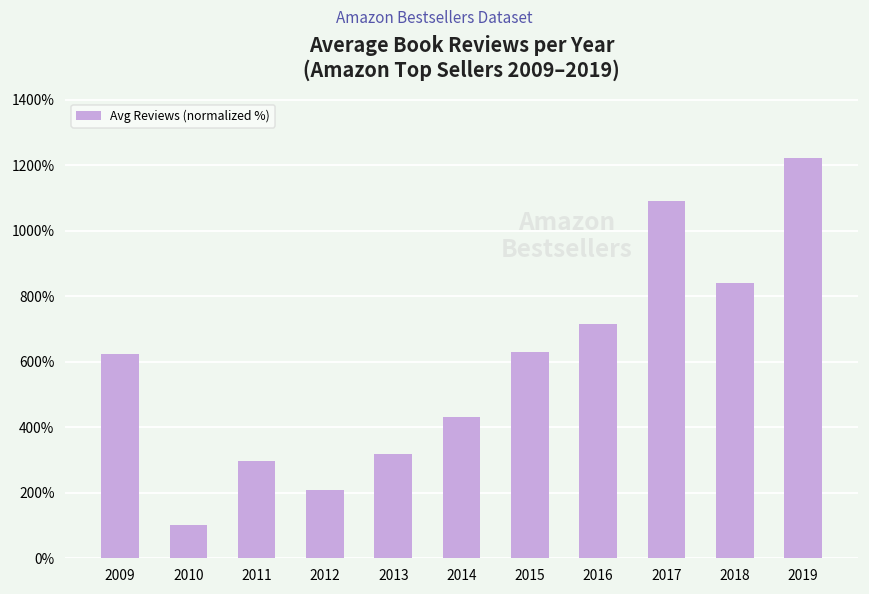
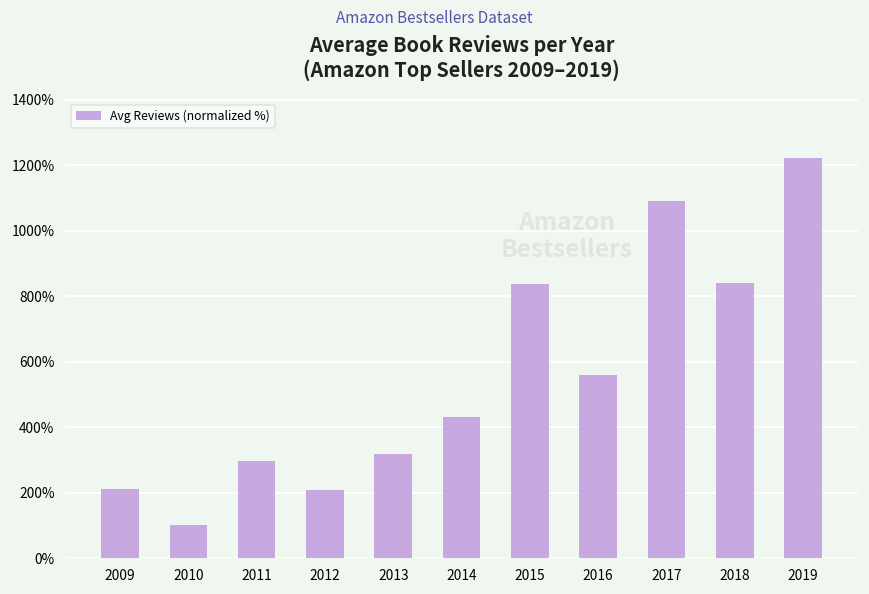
2009: 620% -> 210%
2015: 630% -> 840%
2016: 720% -> 560%
